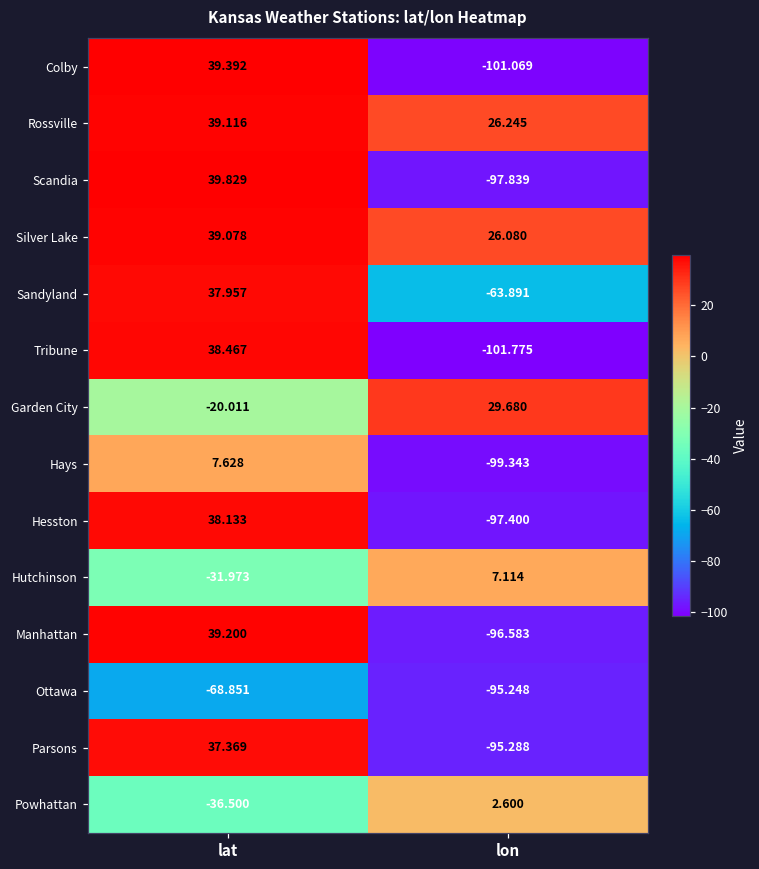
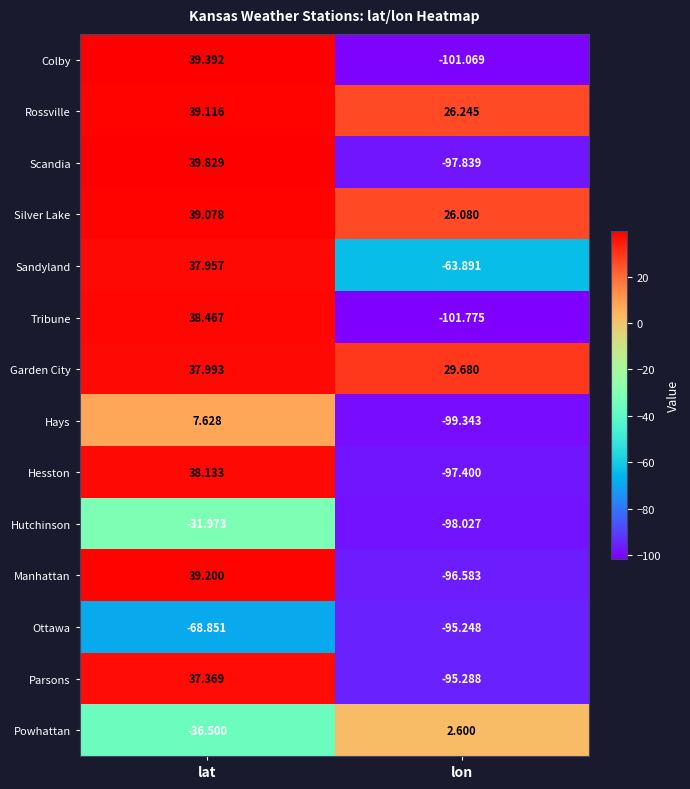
Garden City, lat: -20.011 -> 37.993
Hutchinson, lon: 7.114 -> -98.027
